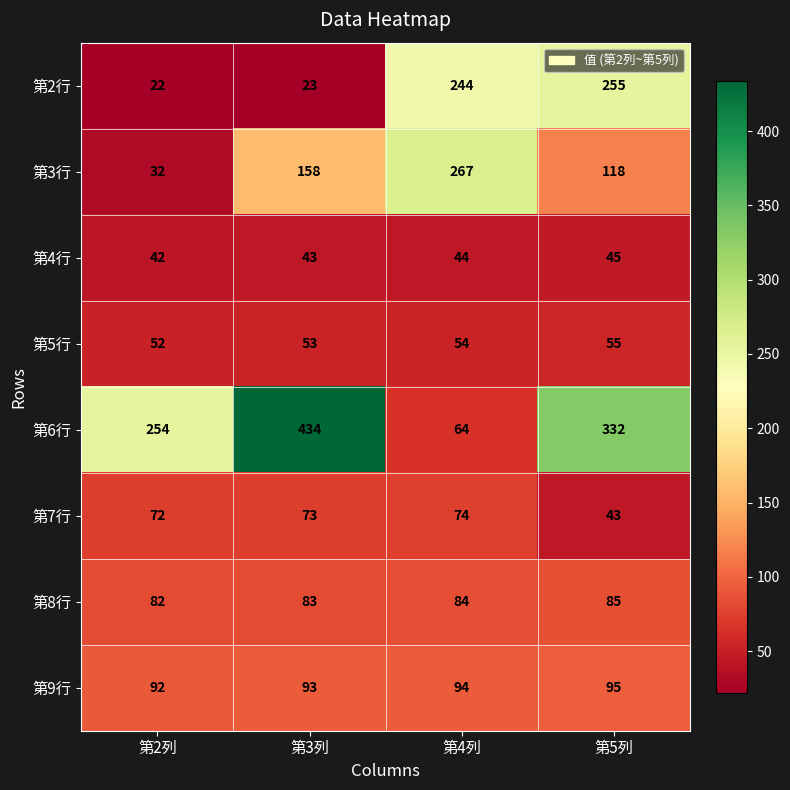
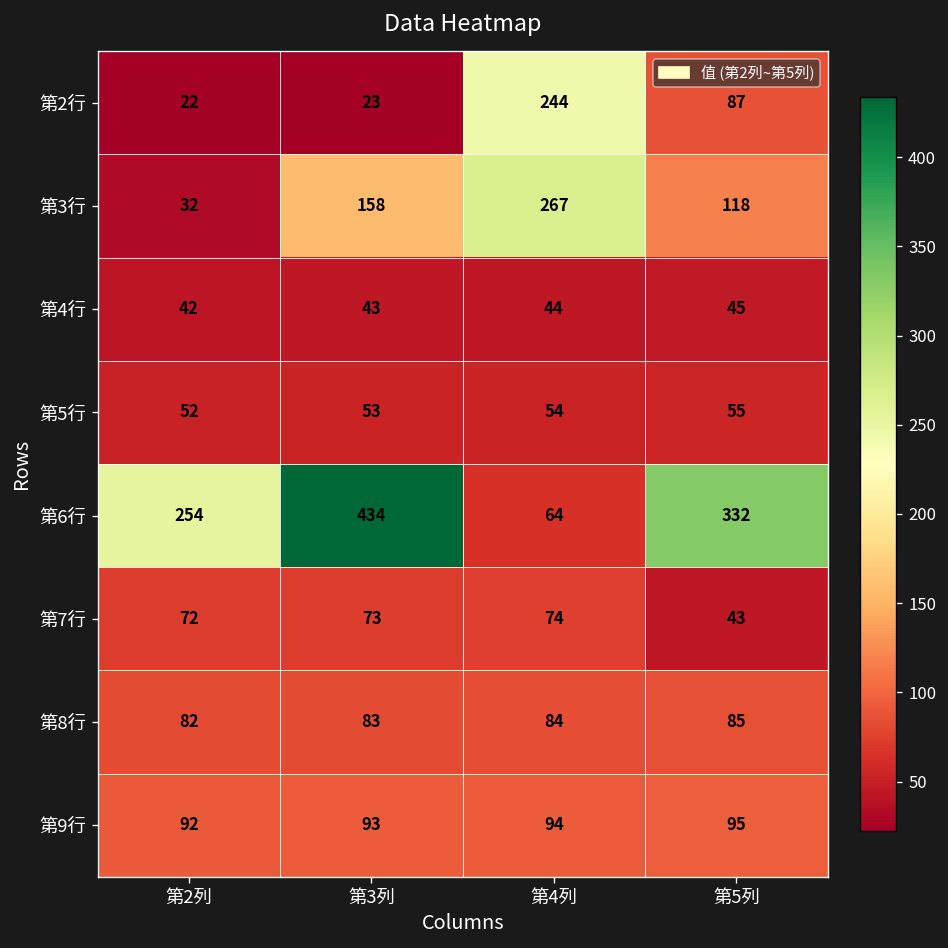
第2行, 第5列: 255 -> 87
